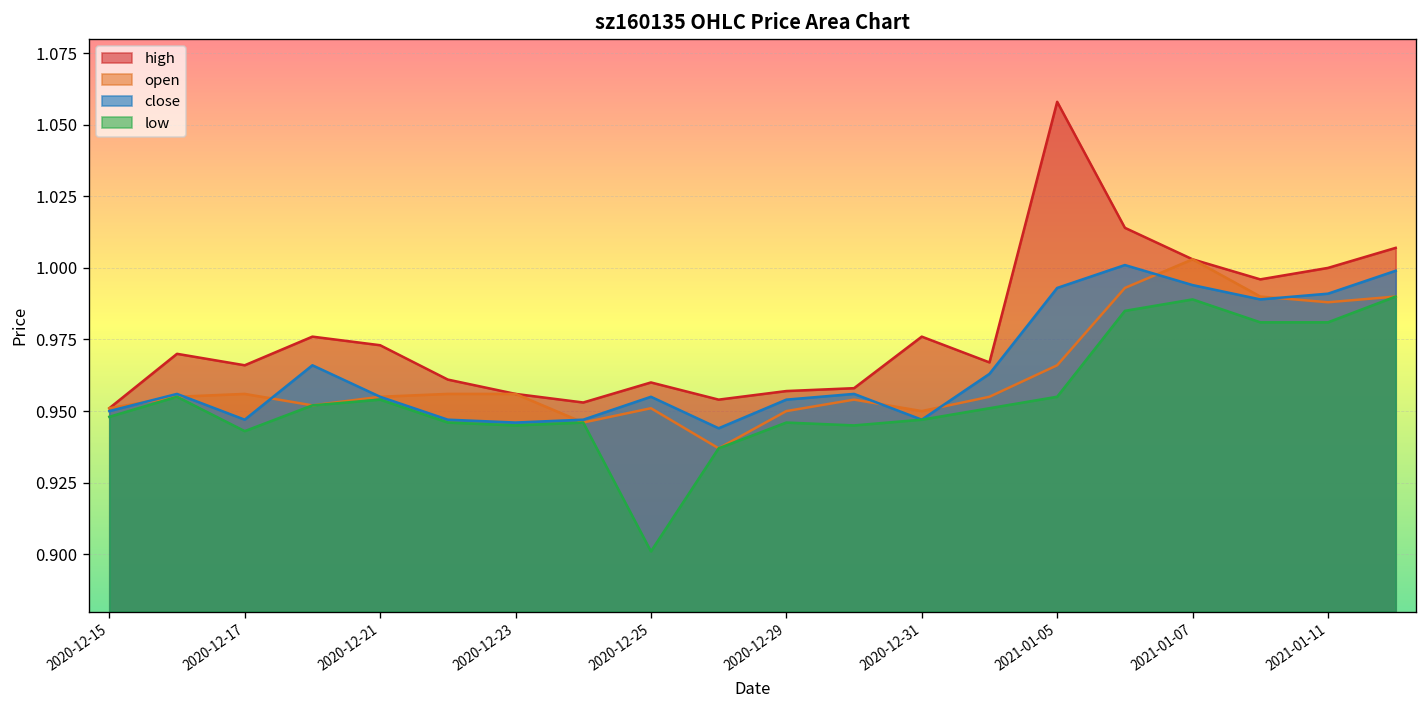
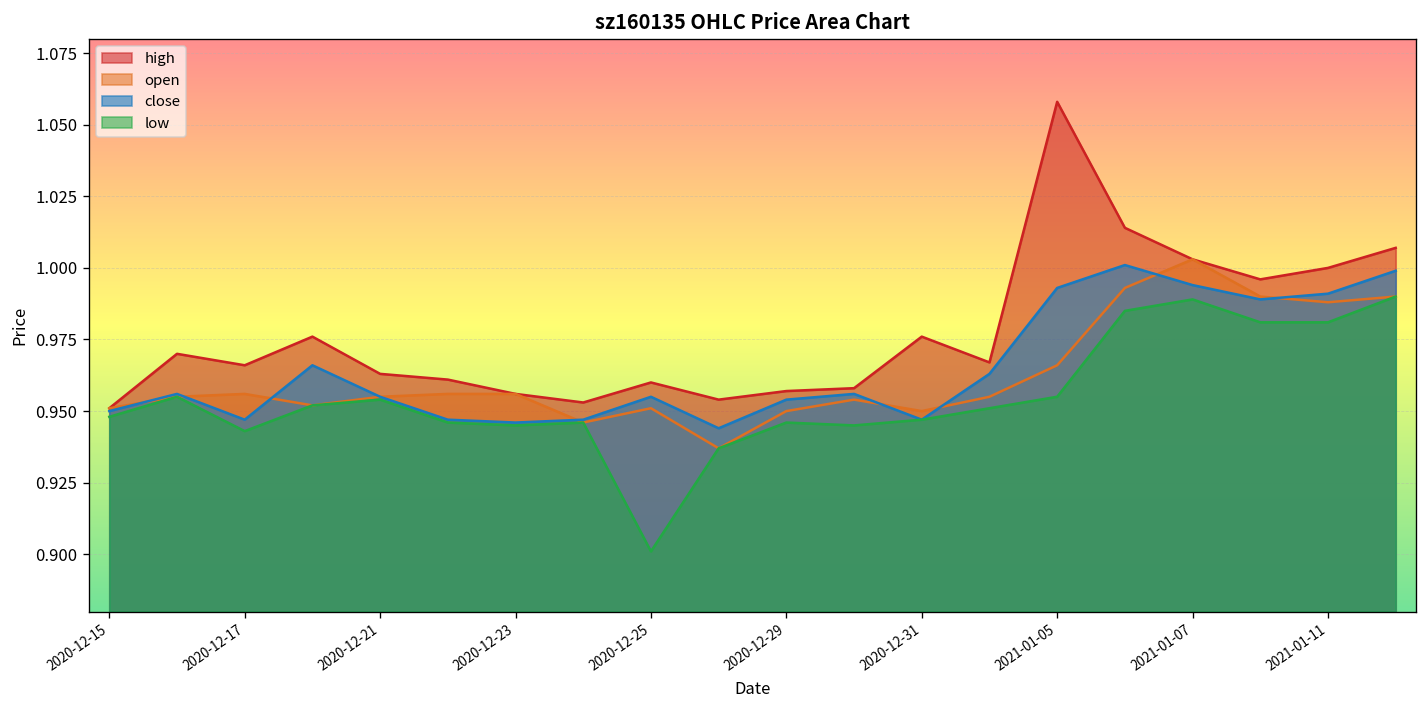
high, 2020-12-21: 0.973 -> 0.963
